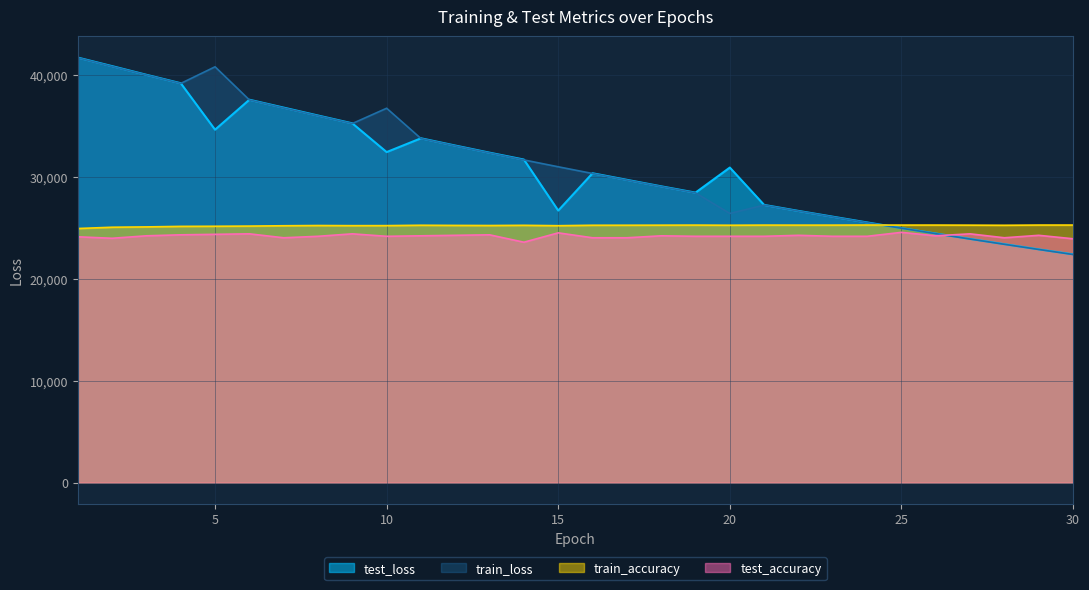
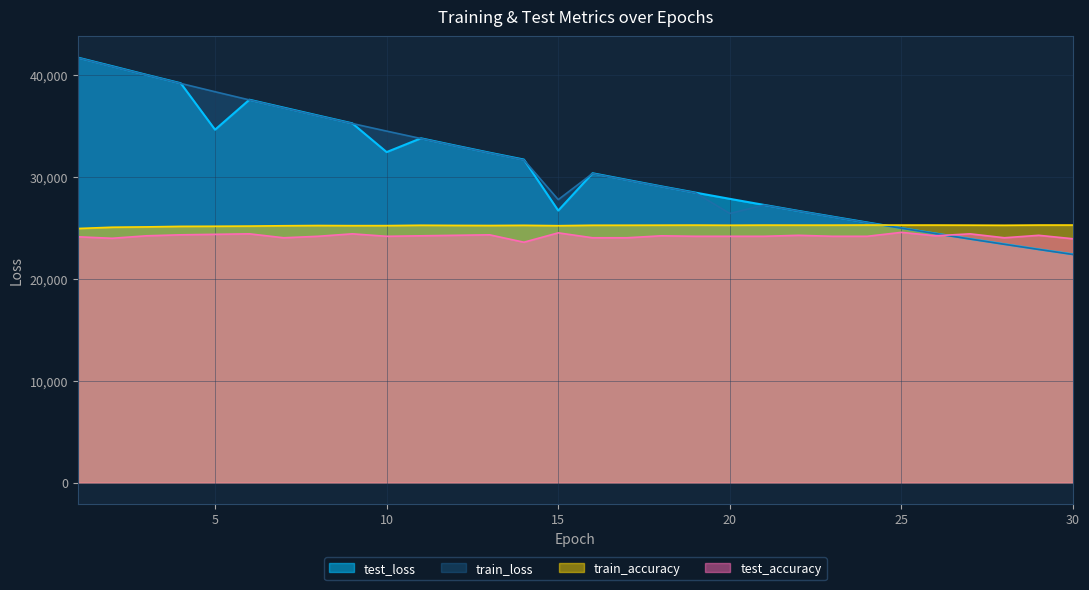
train_loss, 5: 40,800 -> 38,300
train_loss, 10: 36,700 -> 34,500
train_loss, 15: 31,000 -> 27,800
test_loss, 20: 30,900 -> 27,800
